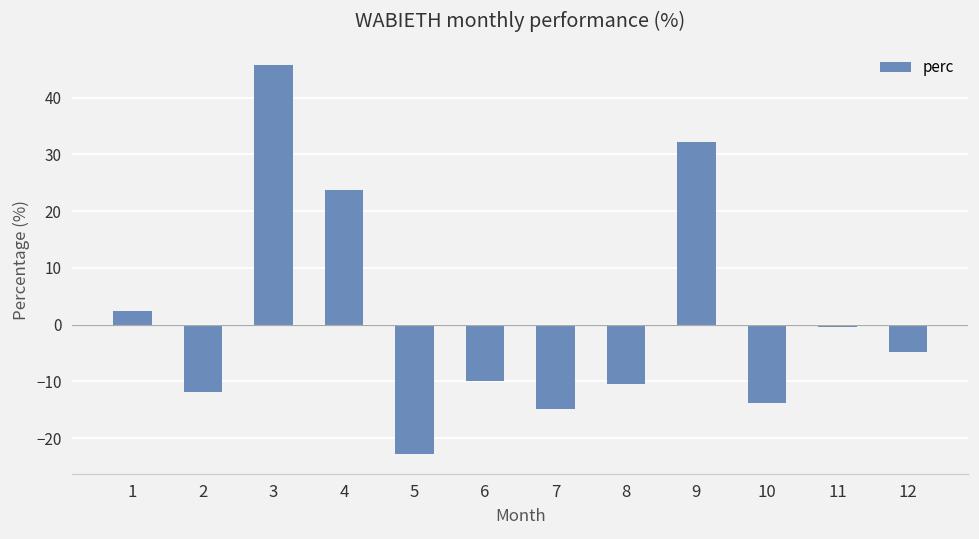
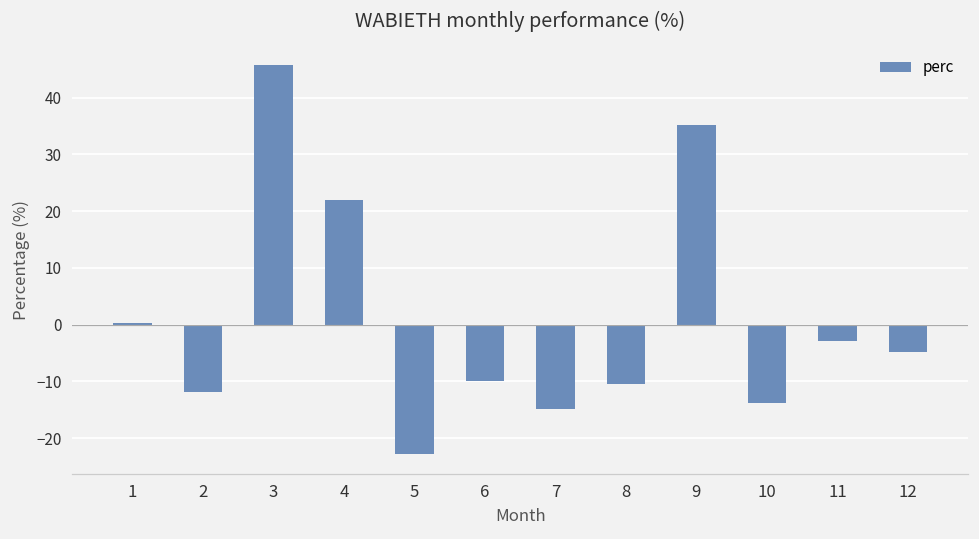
1: 2 -> 0
4: 24 -> 22
9: 32 -> 35
11: 0 -> -3
